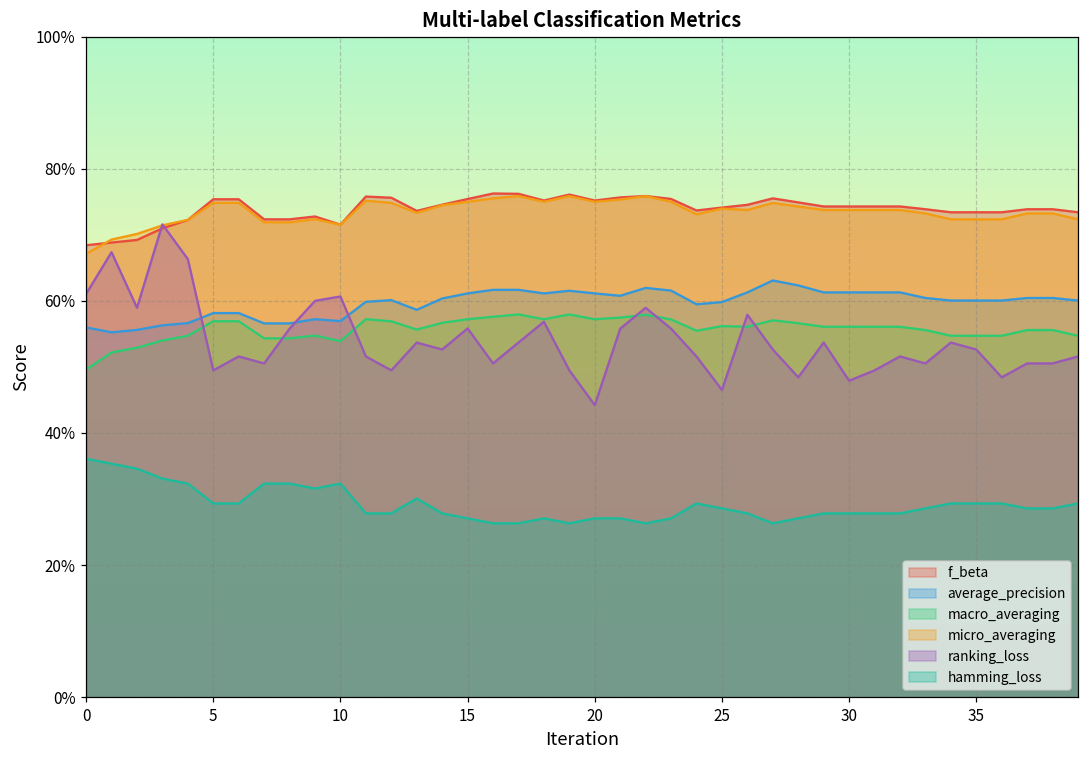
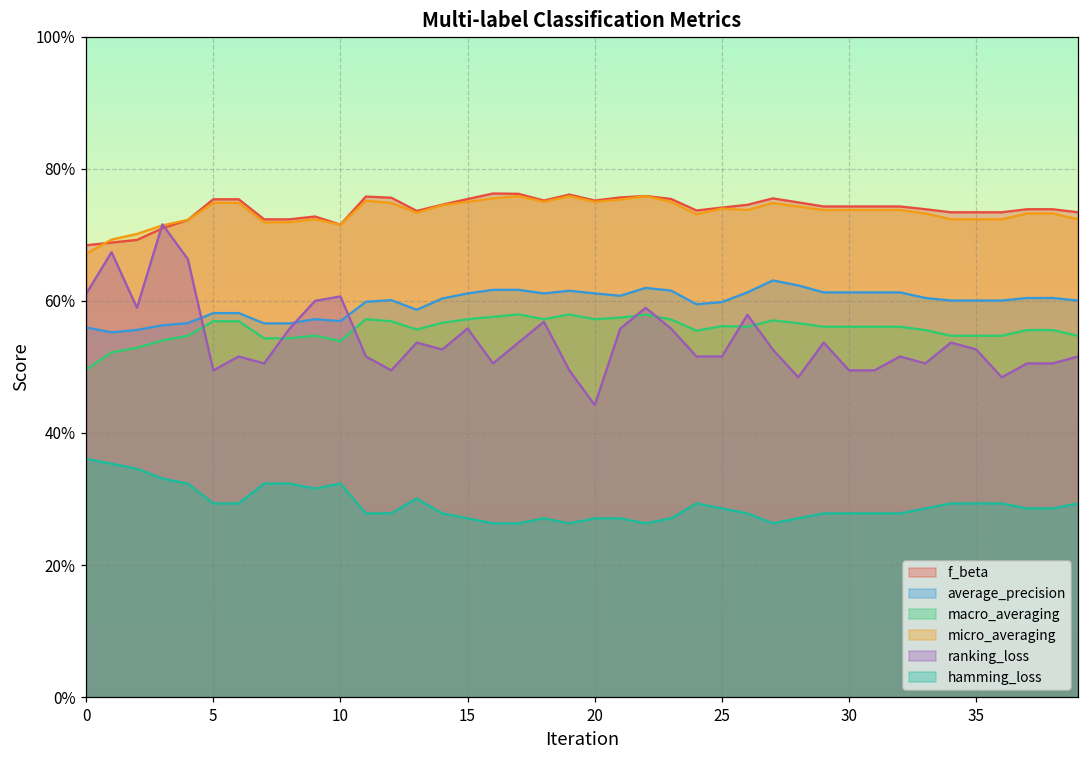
ranking_loss, 25: 47% -> 52%
ranking_loss, 30: 48% -> 49%
